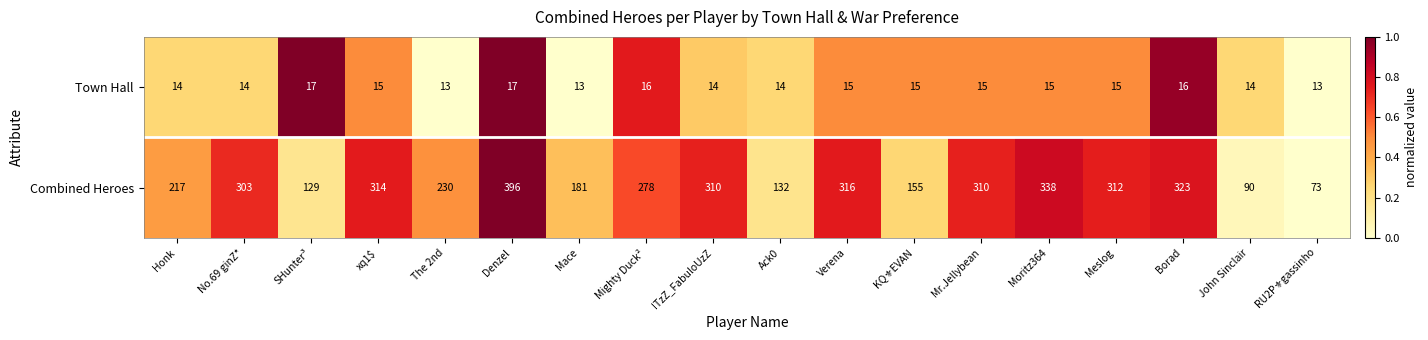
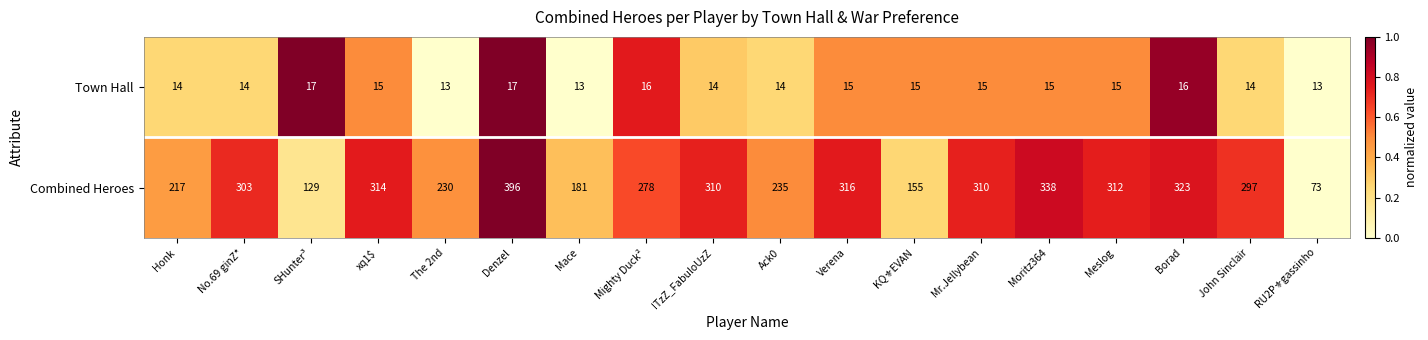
Combined Heroes, Ack0: 132 -> 235
Combined Heroes, John Sinclair: 90 -> 297
